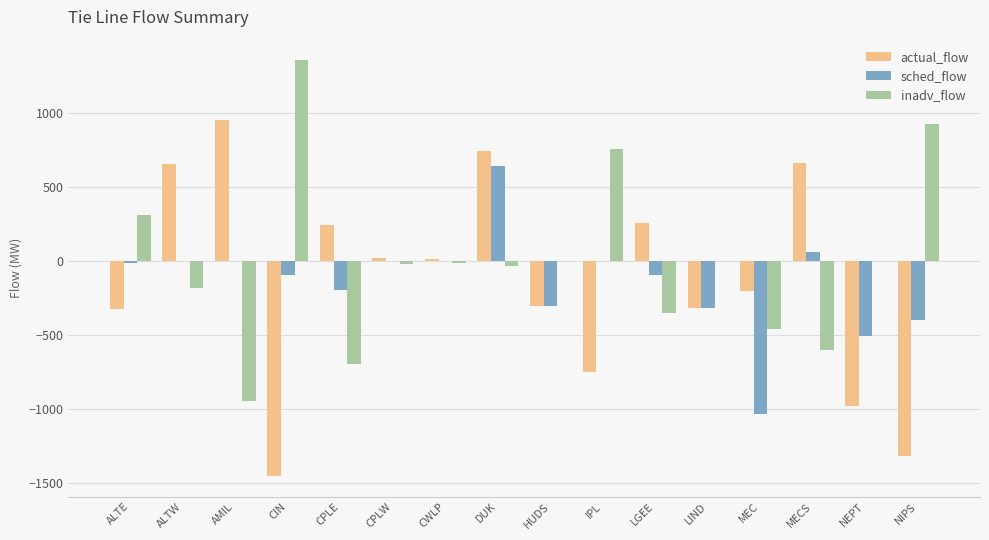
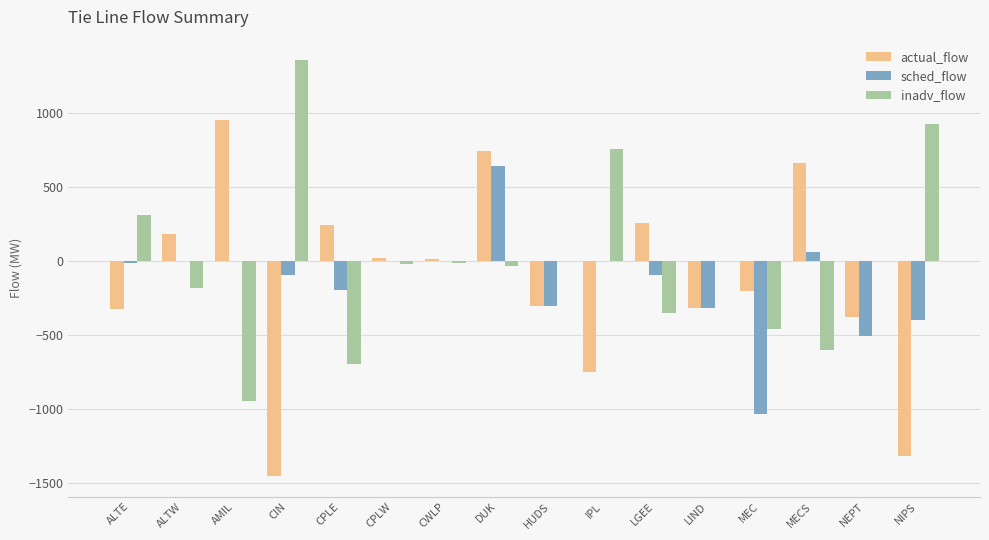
actual_flow, ALTW: 660 -> 180
actual_flow, NEPT: -980 -> -380
